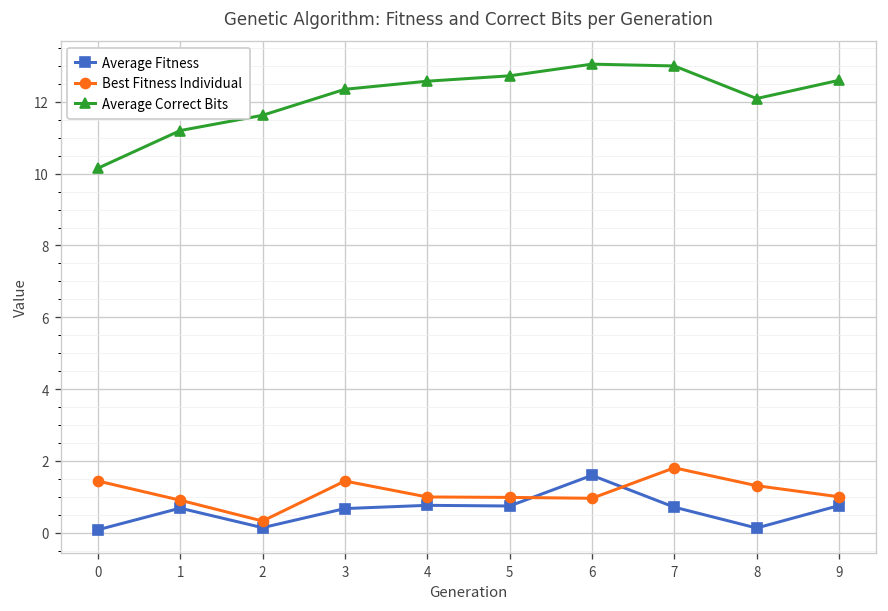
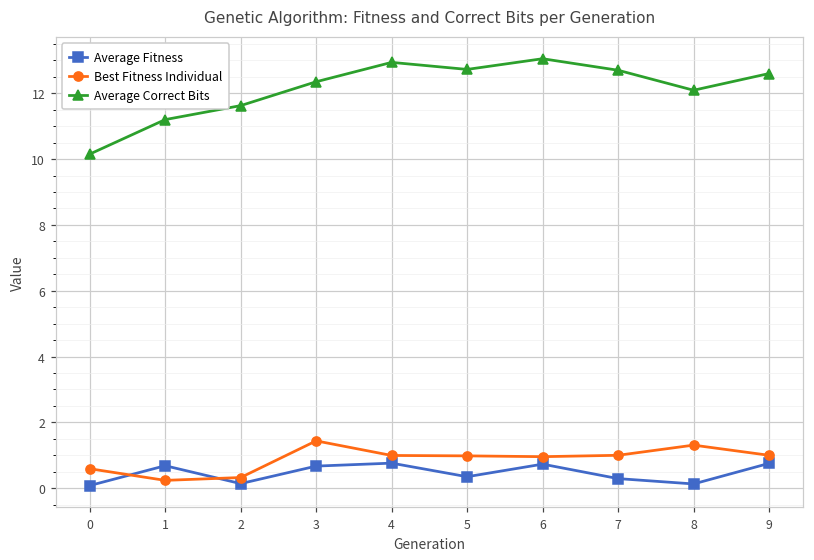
Best Fitness Individual, 0: 1.4 -> 0.6
Best Fitness Individual, 1: 0.9 -> 0.2
Average Correct Bits, 4: 12.6 -> 12.9
Average Fitness, 5: 0.7 -> 0.3
Average Fitness, 6: 1.6 -> 0.7
Average Fitness, 7: 0.7 -> 0.3
Best Fitness Individual, 7: 1.8 -> 1.0
Average Correct Bits, 7: 13.0 -> 12.7
